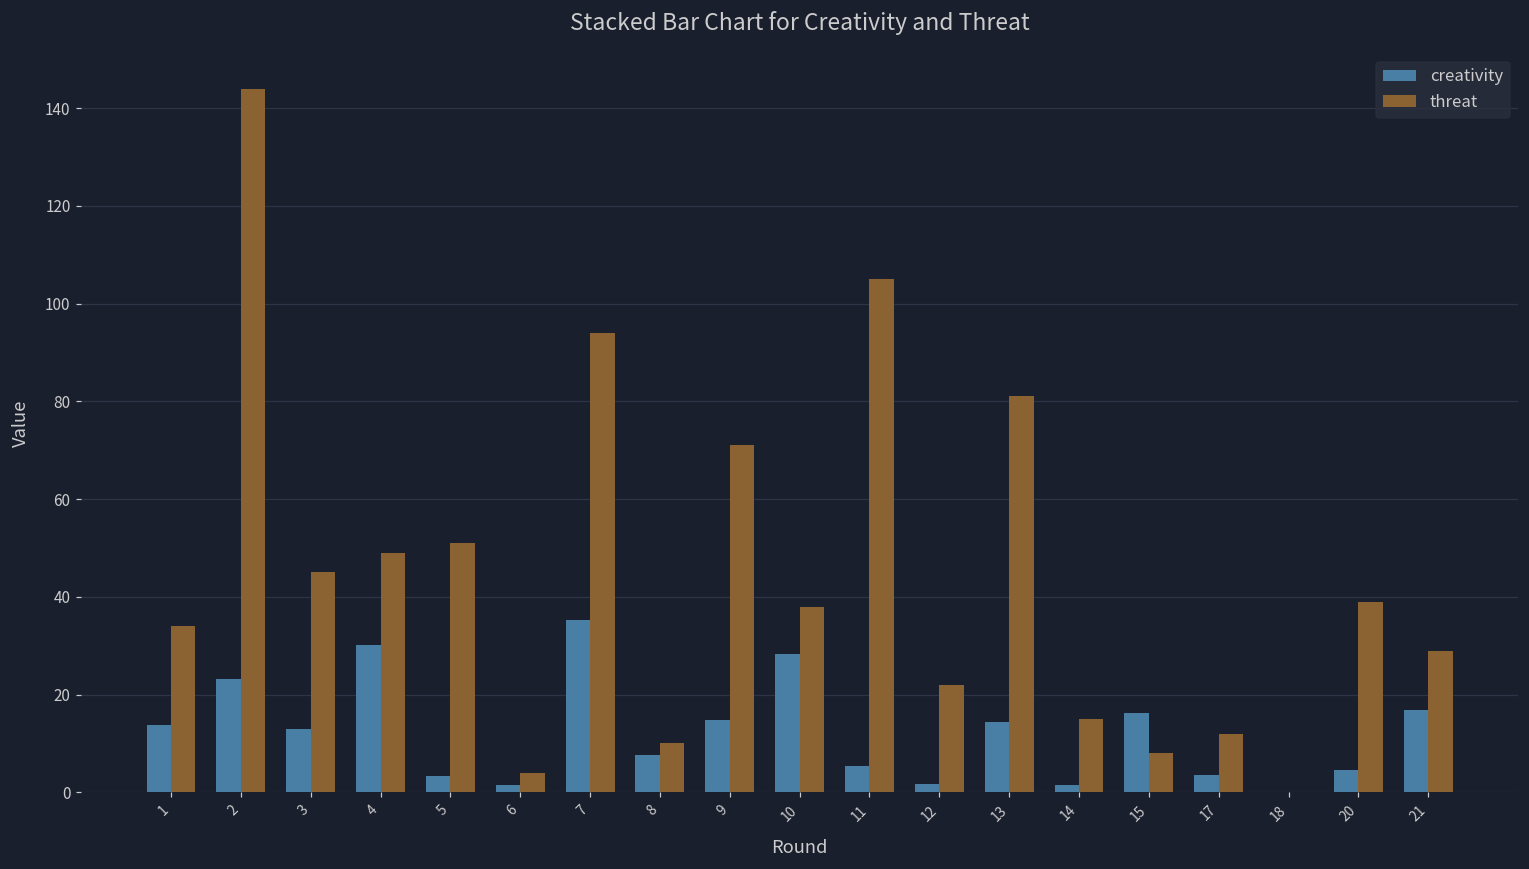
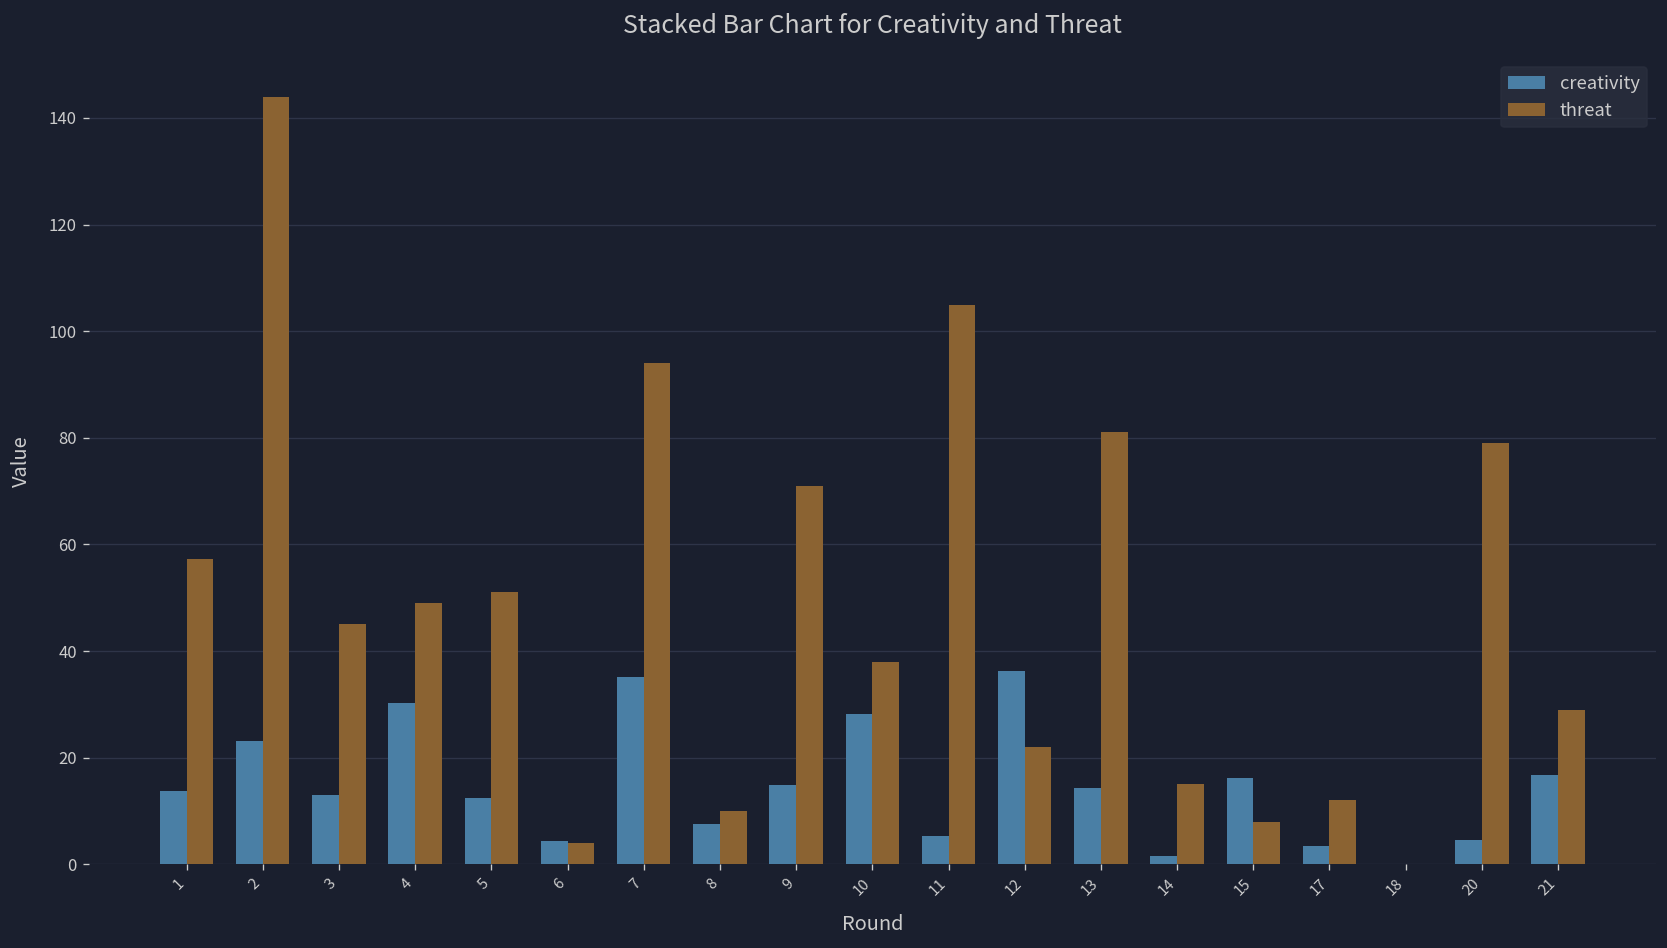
threat, 1: 34 -> 57
creativity, 5: 3 -> 12
creativity, 6: 1 -> 4
creativity, 12: 2 -> 36
threat, 20: 39 -> 79
